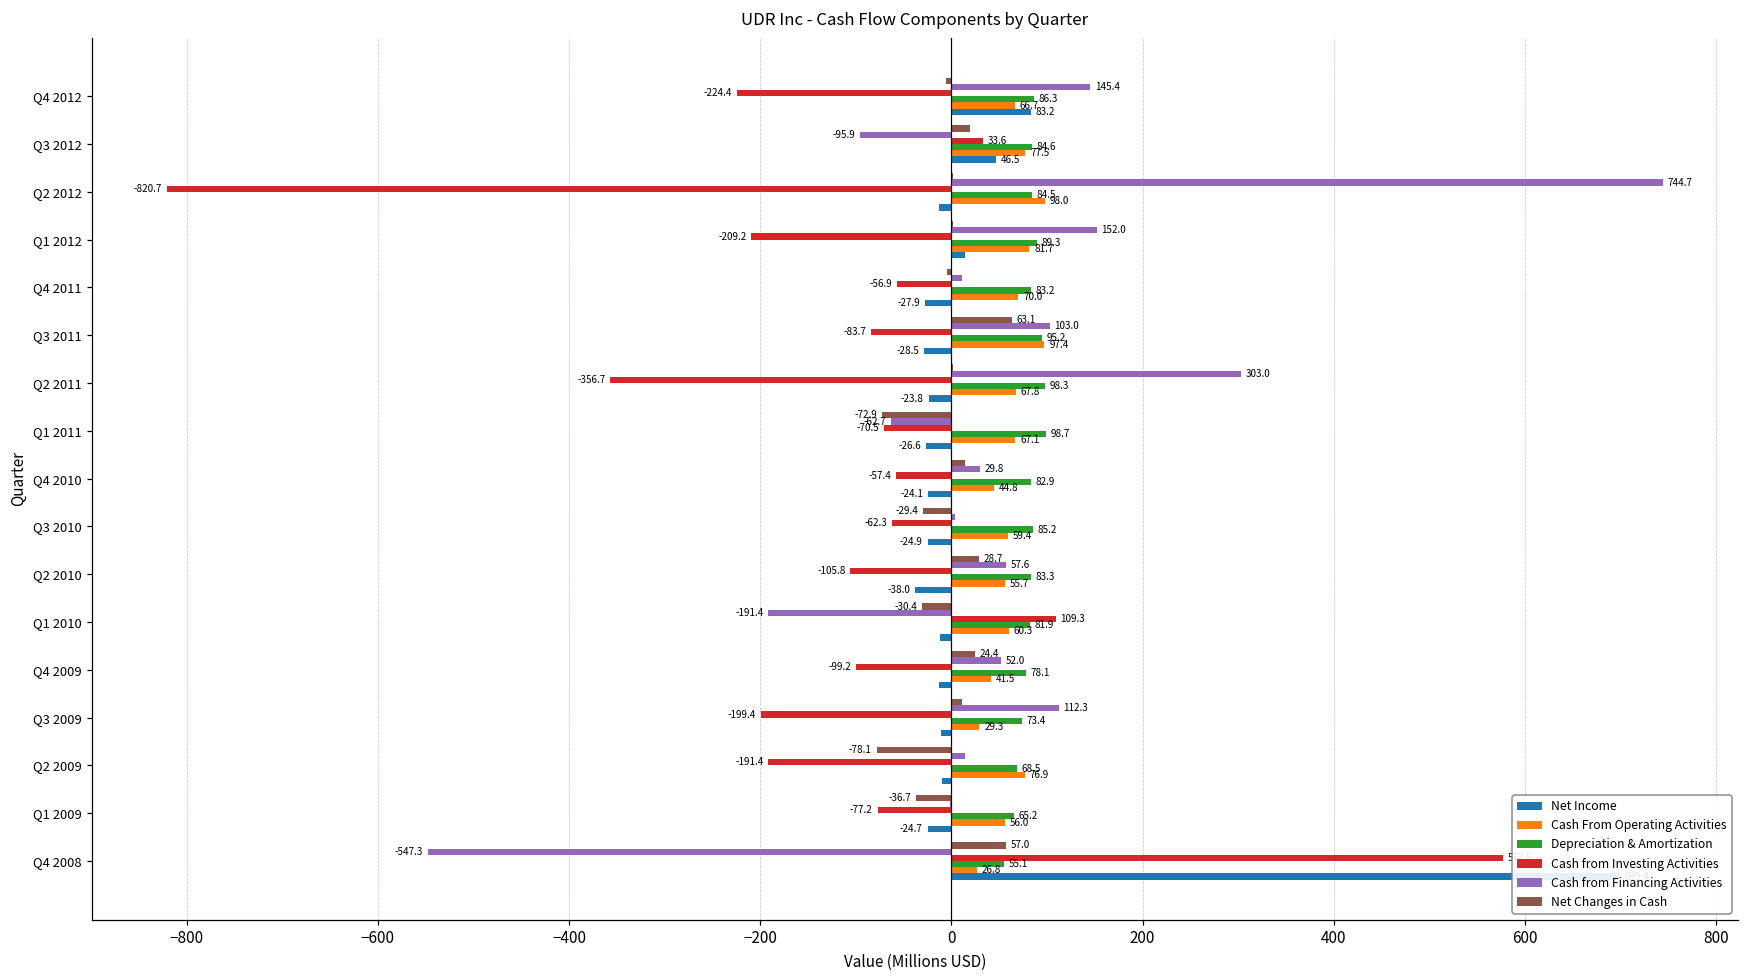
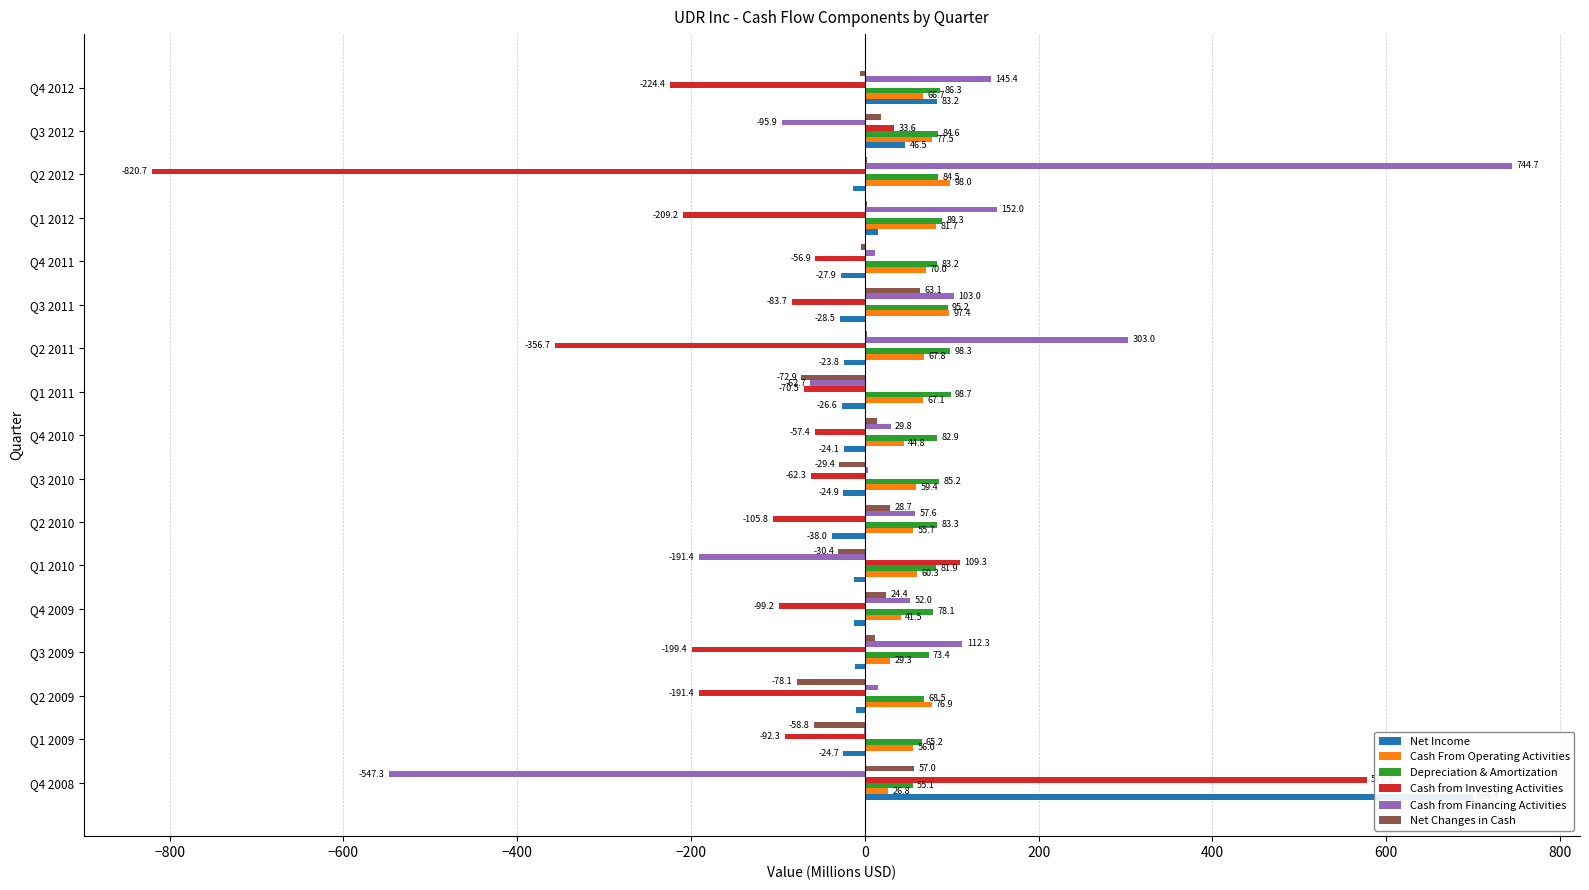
Net Changes in Cash, Q1 2009: -36.7 -> -58.8
Cash from Investing Activities, Q1 2009: -77.2 -> -92.3
